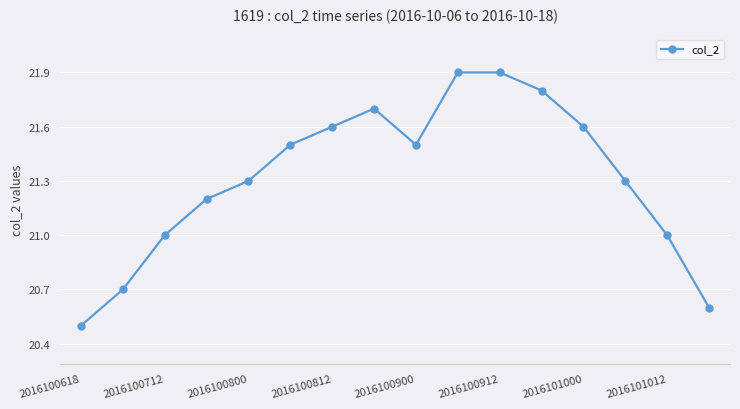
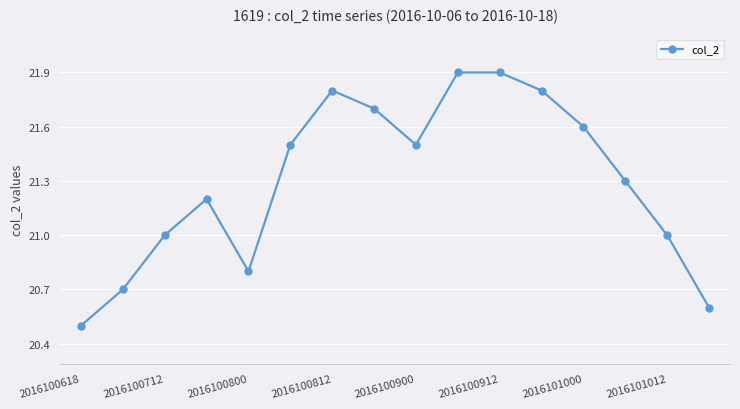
2016100800: 21.3 -> 20.8
2016100812: 21.6 -> 21.8
